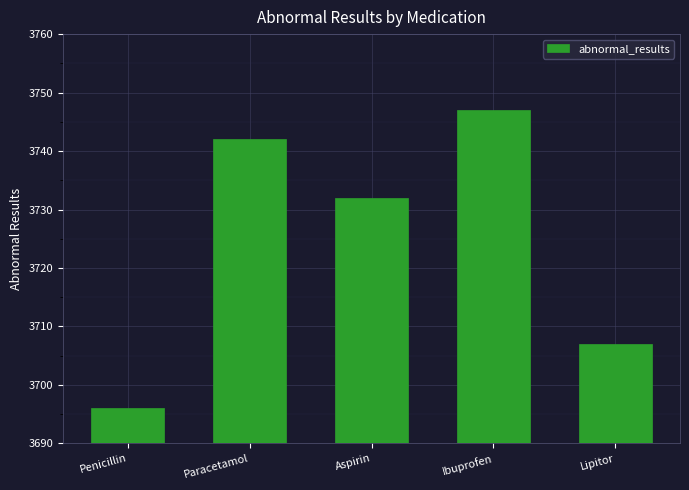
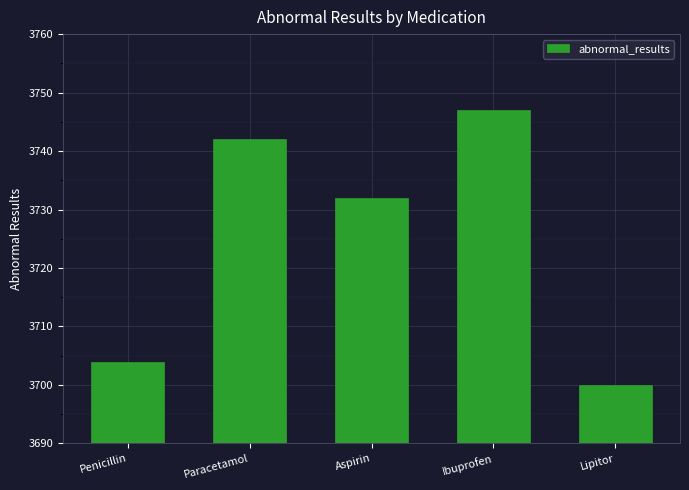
Penicillin: 3696 -> 3704
Lipitor: 3707 -> 3700
